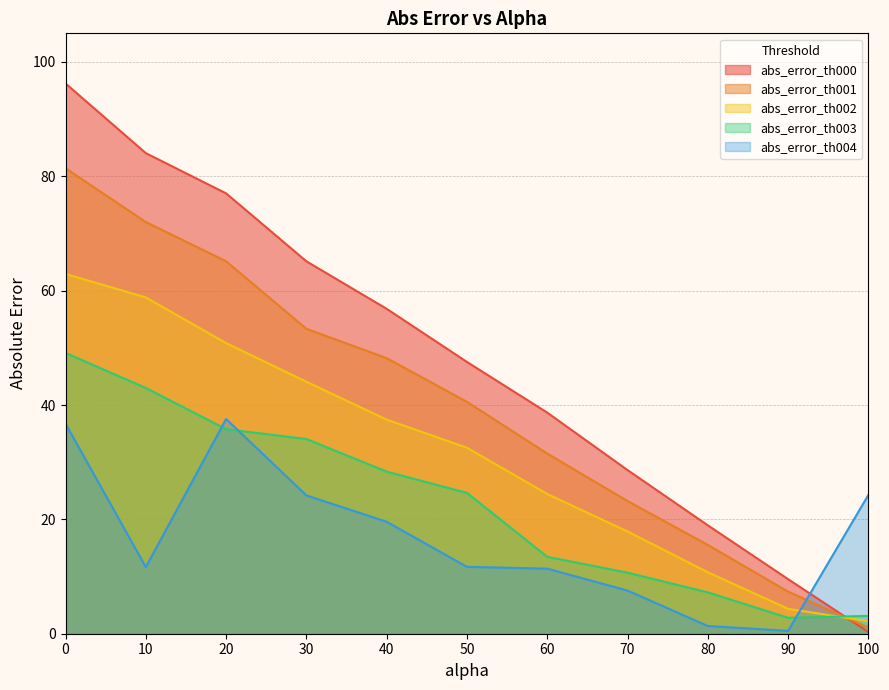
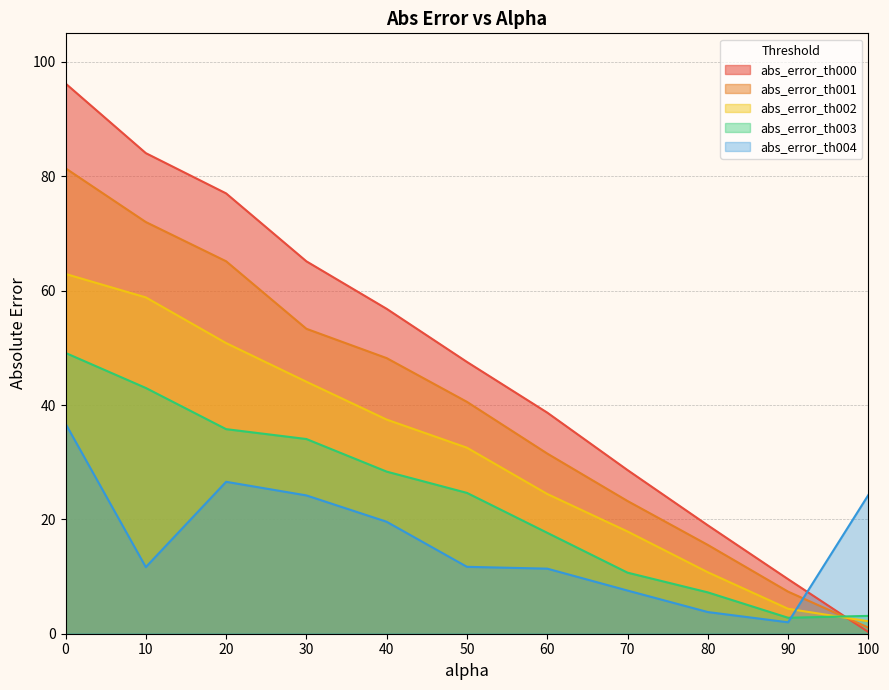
abs_error_th004, 20: 38 -> 27
abs_error_th003, 60: 13 -> 18
abs_error_th004, 80: 1 -> 4
abs_error_th004, 90: 1 -> 2
